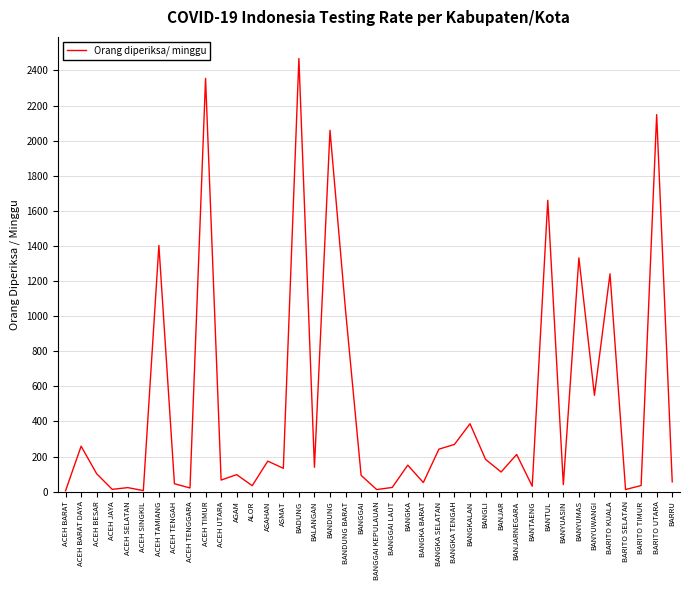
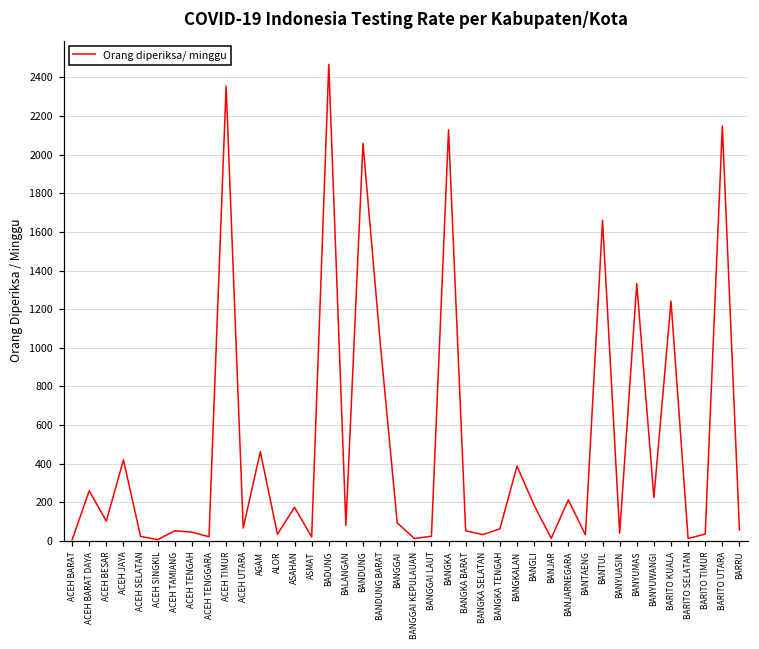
ACEH JAYA: 10 -> 420
ACEH TAMIANG: 1400 -> 50
AGAM: 100 -> 460
ASMAT: 130 -> 20
BALANGAN: 140 -> 80
BANGKA: 150 -> 2130
BANGKA SELATAN: 240 -> 30
BANGKA TENGAH: 270 -> 60
BANJAR: 110 -> 10
BANYUWANGI: 550 -> 220
